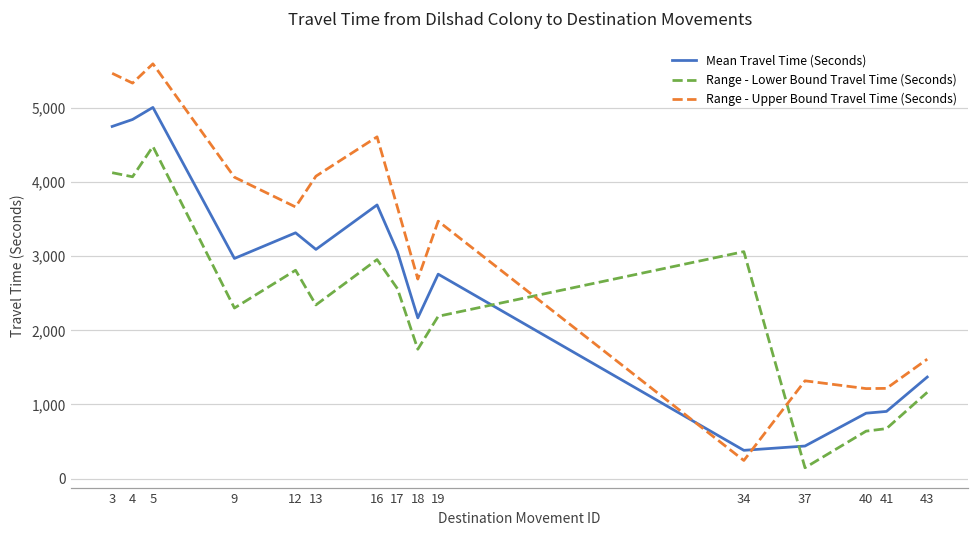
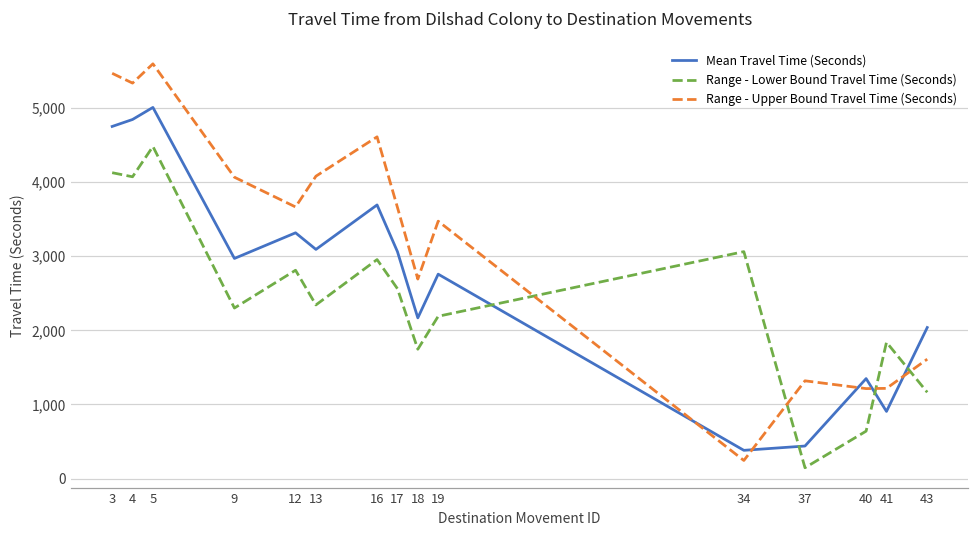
Mean Travel Time (Seconds), 40: 900 -> 1,300
Range - Lower Bound Travel Time (Seconds), 41: 700 -> 1,800
Mean Travel Time (Seconds), 43: 1,400 -> 2,000
